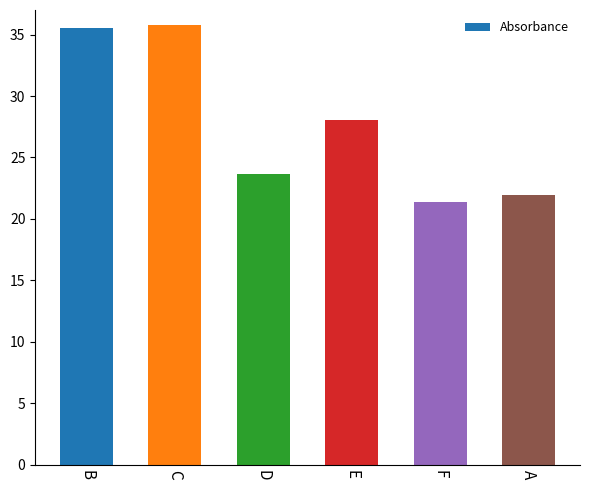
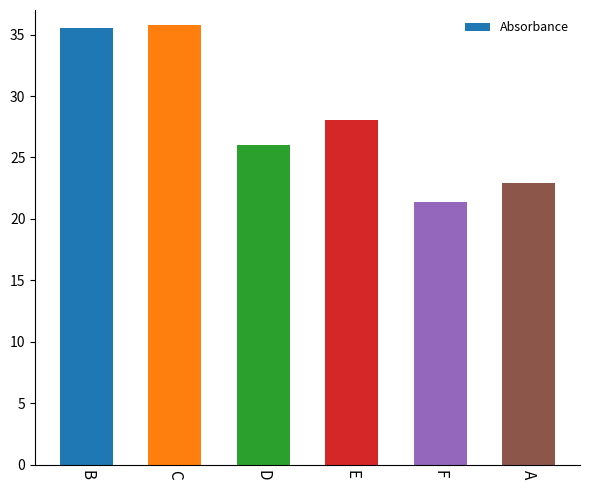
D: 23.6 -> 26.0
A: 22.0 -> 22.9
